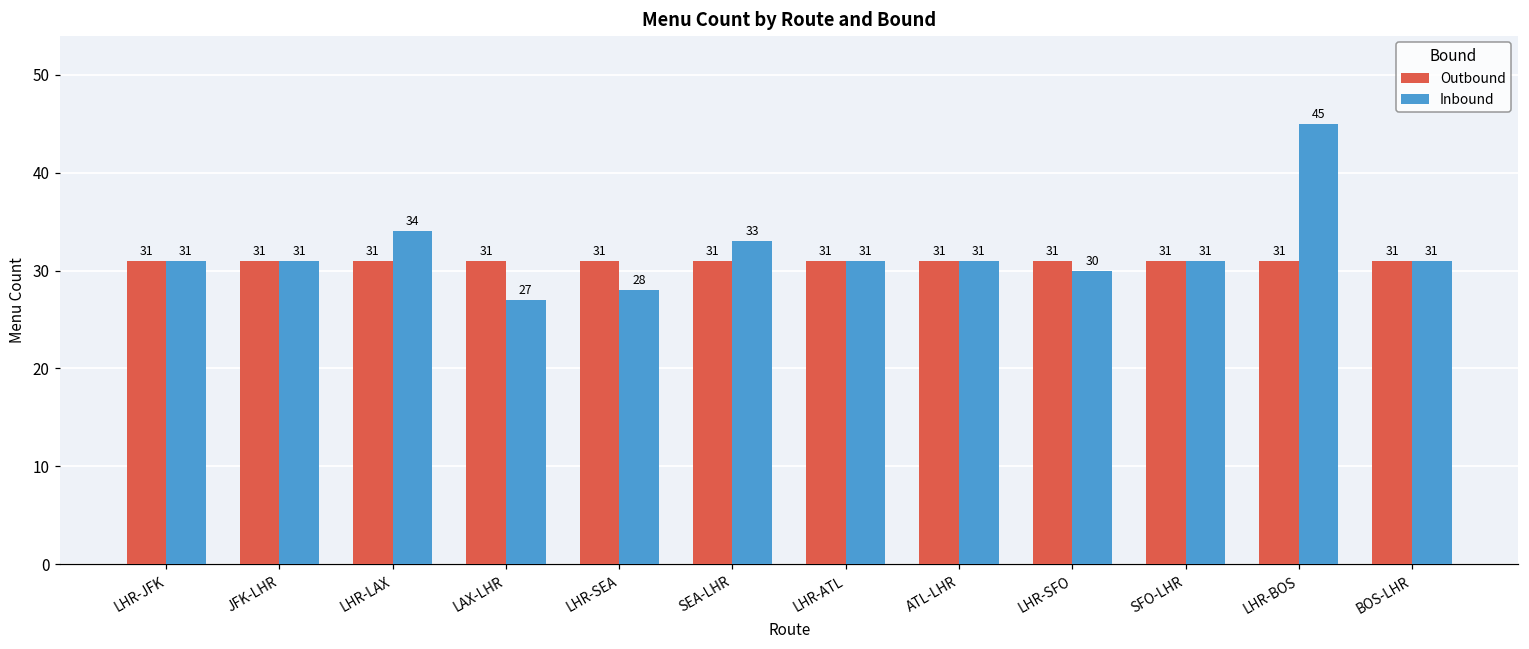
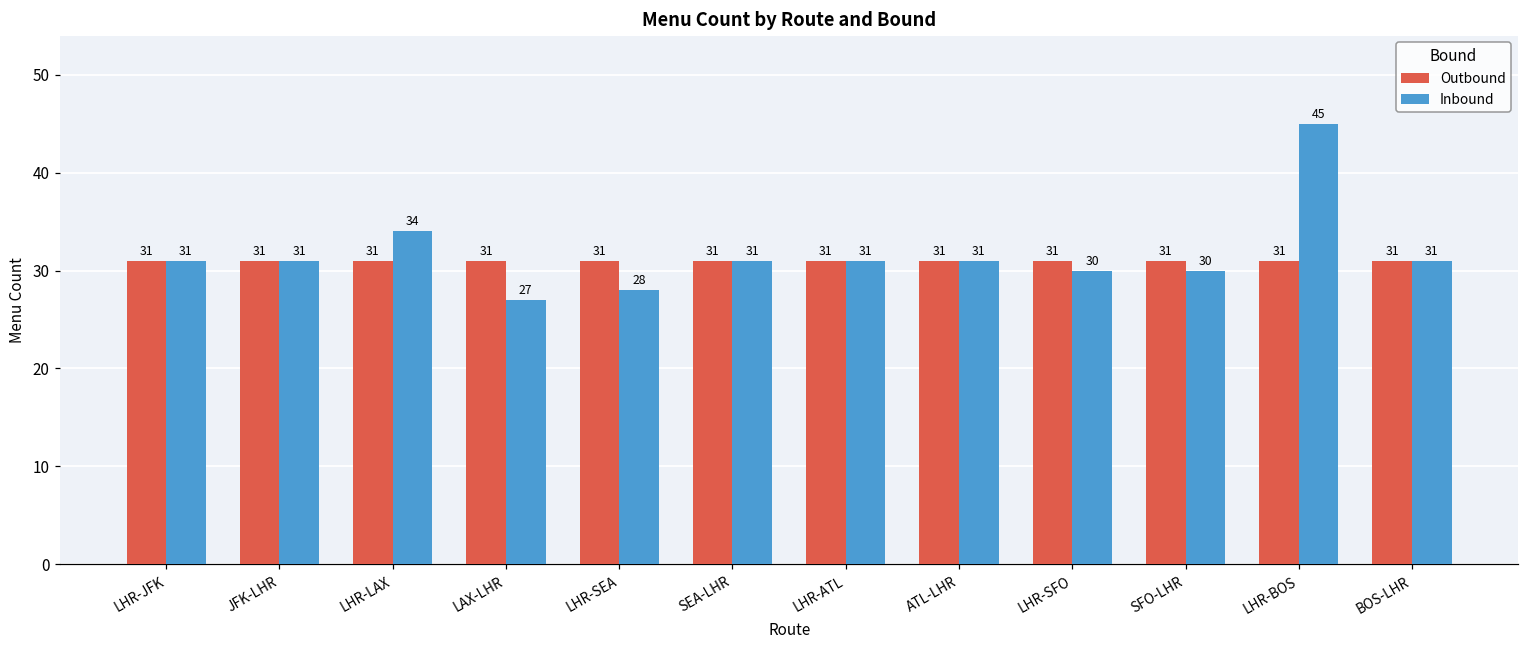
Inbound, SEA-LHR: 33 -> 31
Inbound, SFO-LHR: 31 -> 30
